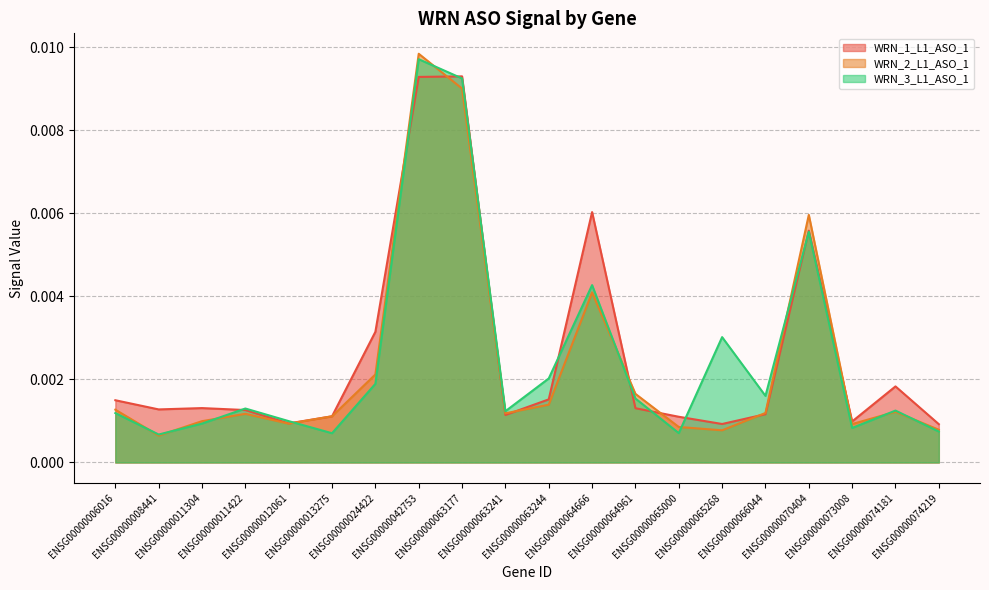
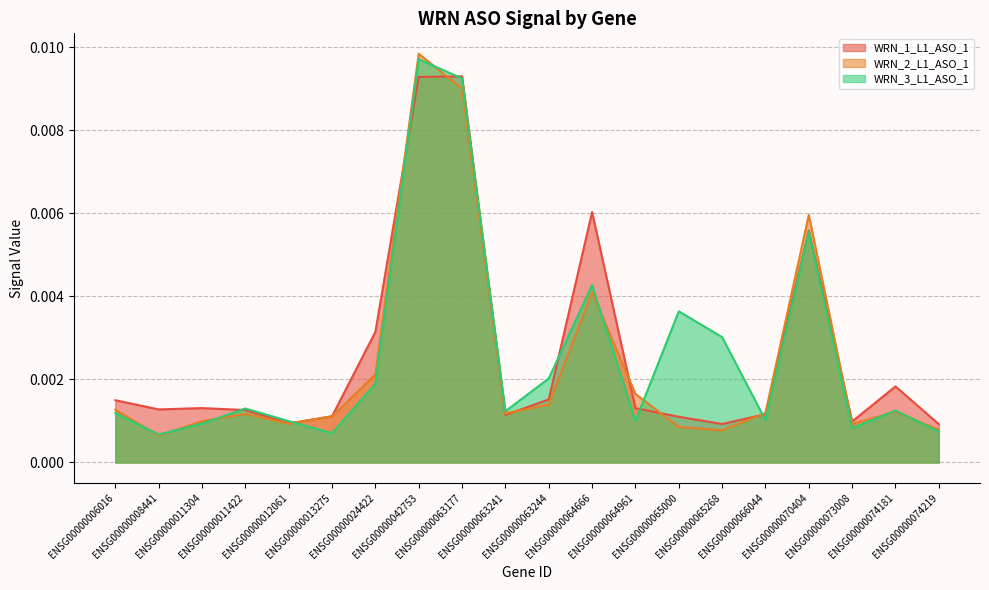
WRN_3_L1_ASO_1, ENSG00000064961: 0.0015 -> 0.0010
WRN_3_L1_ASO_1, ENSG00000065000: 0.0007 -> 0.0036
WRN_3_L1_ASO_1, ENSG00000066044: 0.0016 -> 0.0010
